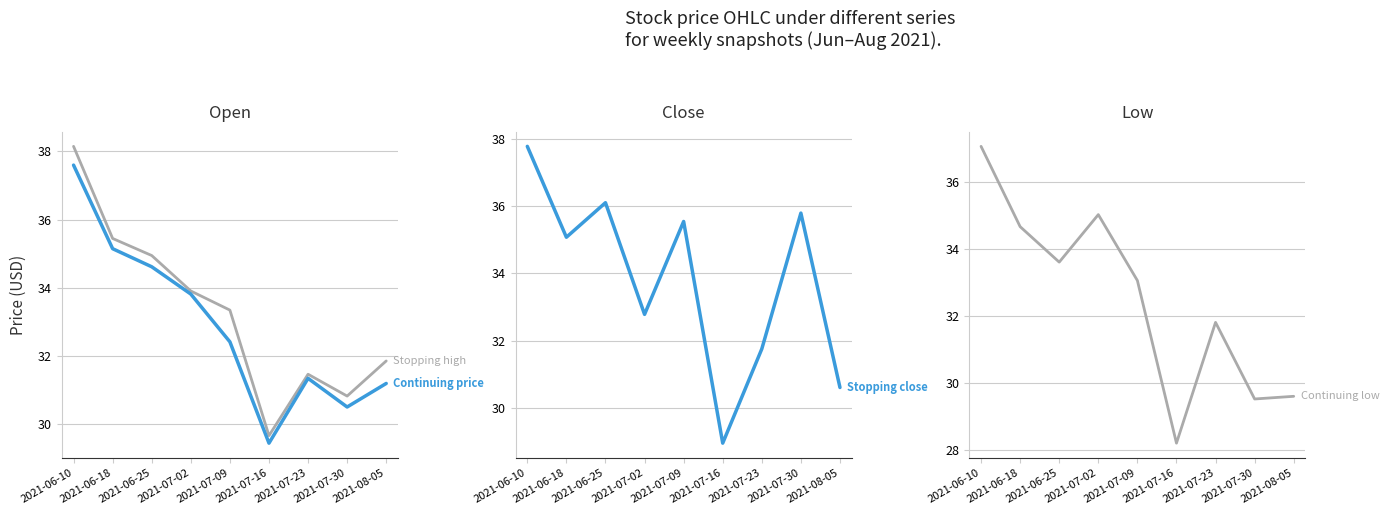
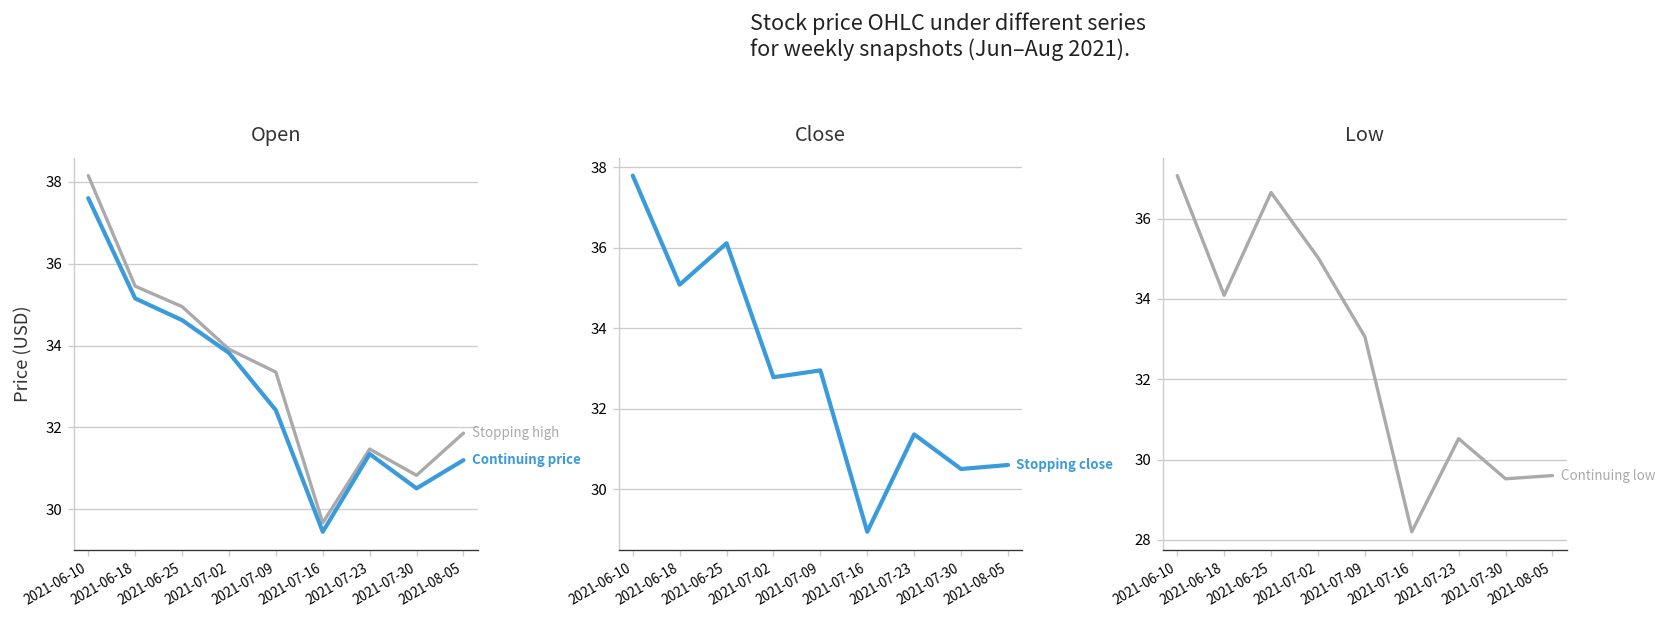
Close, 2021-07-09: 35.6 -> 33.0
Close, 2021-07-23: 31.8 -> 31.4
Close, 2021-07-30: 35.8 -> 30.5
Low, 2021-06-18: 34.7 -> 34.1
Low, 2021-06-25: 33.6 -> 36.7
Low, 2021-07-23: 31.8 -> 30.5
